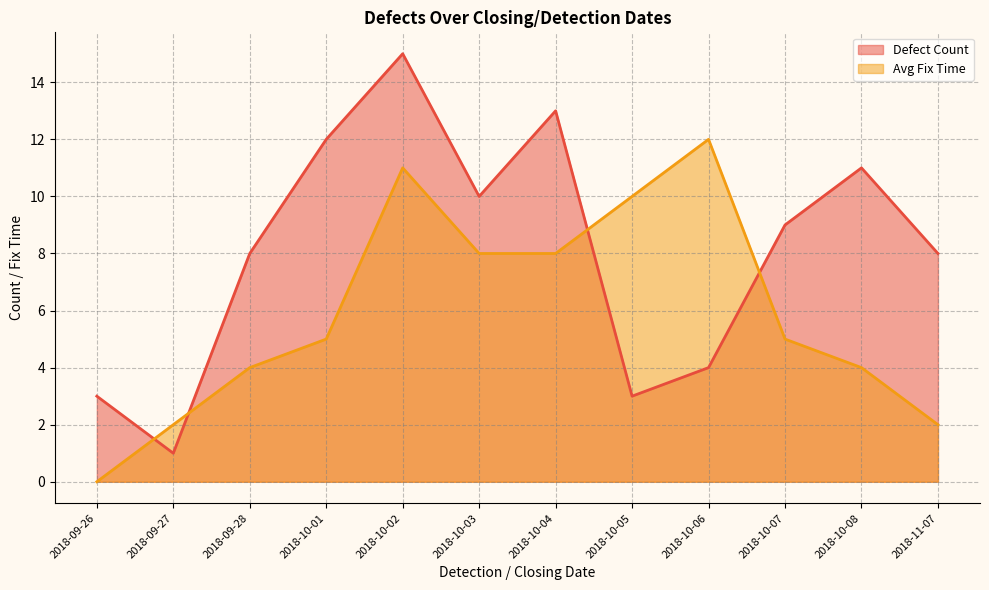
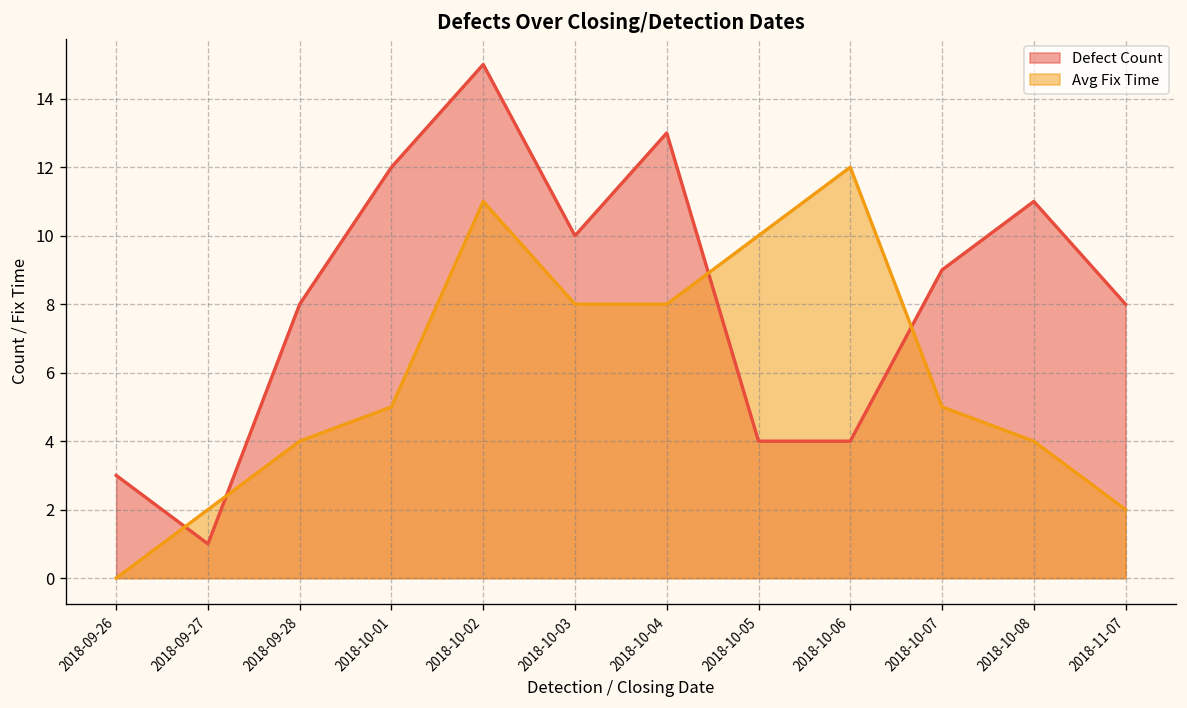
Defect Count, 2018-10-05: 3 -> 4
